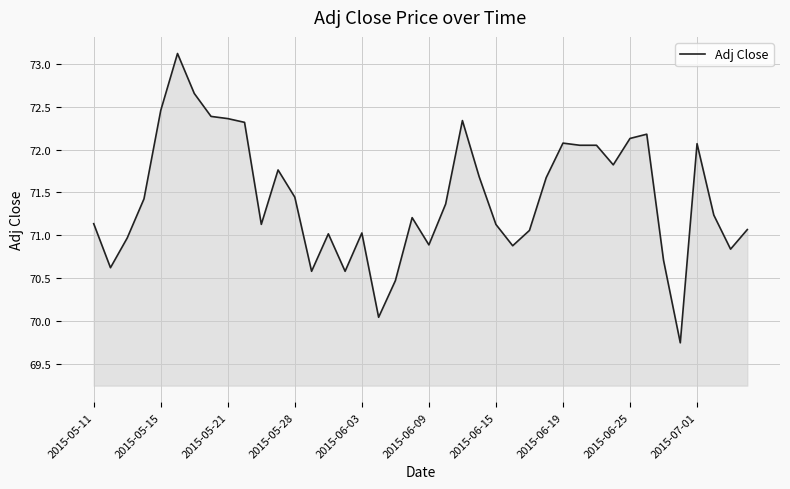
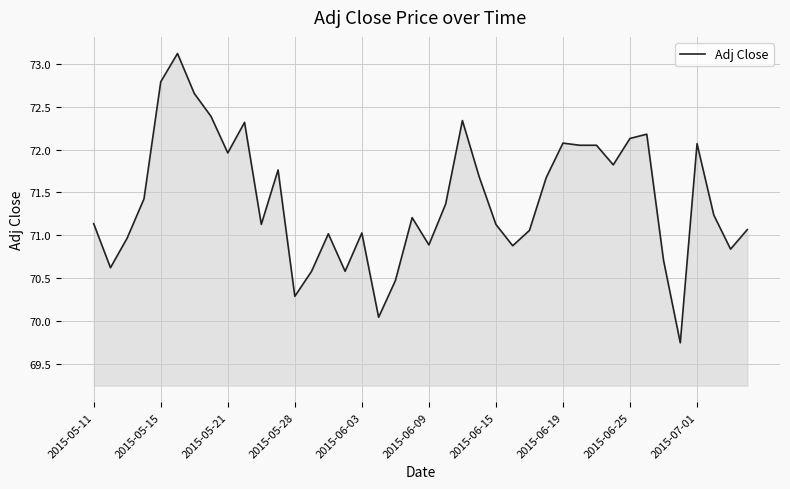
2015-05-15: 72.5 -> 72.8
2015-05-21: 72.4 -> 72.0
2015-05-28: 71.4 -> 70.3
